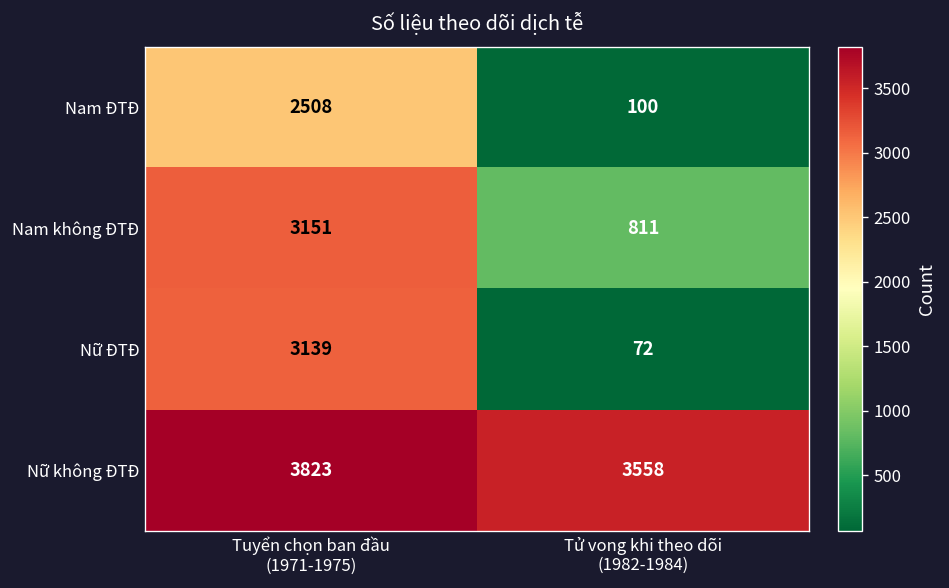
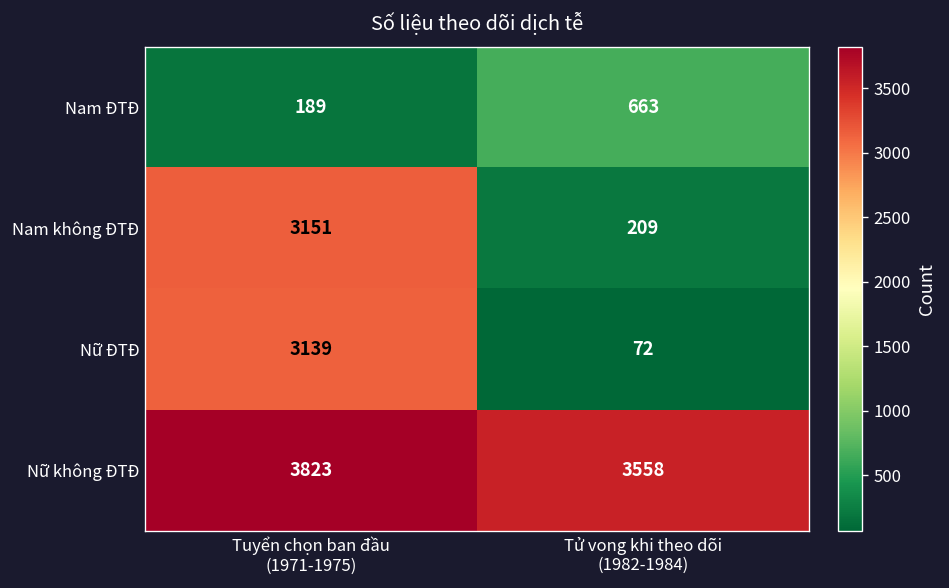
Nam ĐTĐ, Tuyển chọn ban đầu (1971-1975): 2508 -> 189
Nam ĐTĐ, Tử vong khi theo dõi (1982-1984): 100 -> 663
Nam không ĐTĐ, Tử vong khi theo dõi (1982-1984): 811 -> 209
